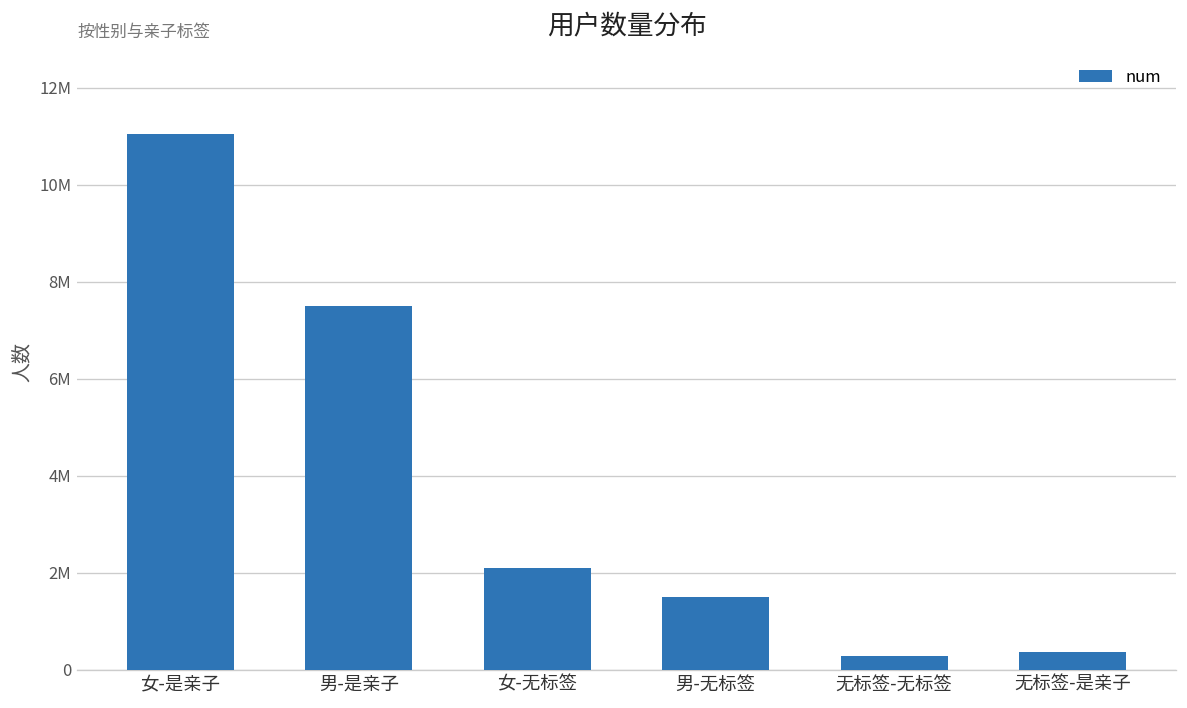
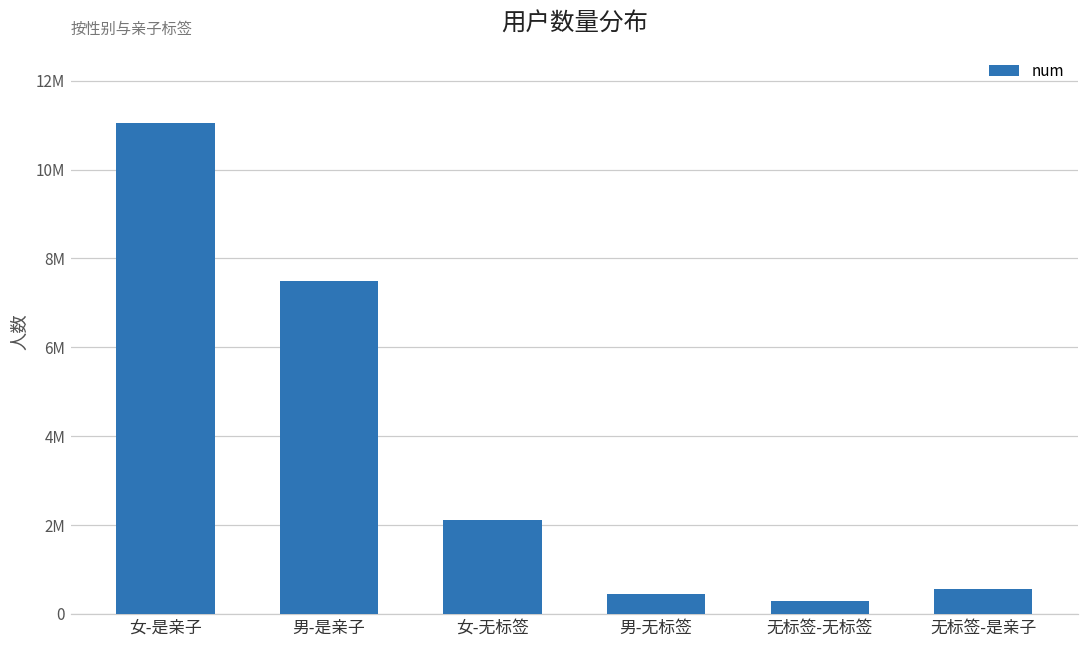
男-无标签: 1500000 -> 400000
无标签-是亲子: 400000 -> 600000
